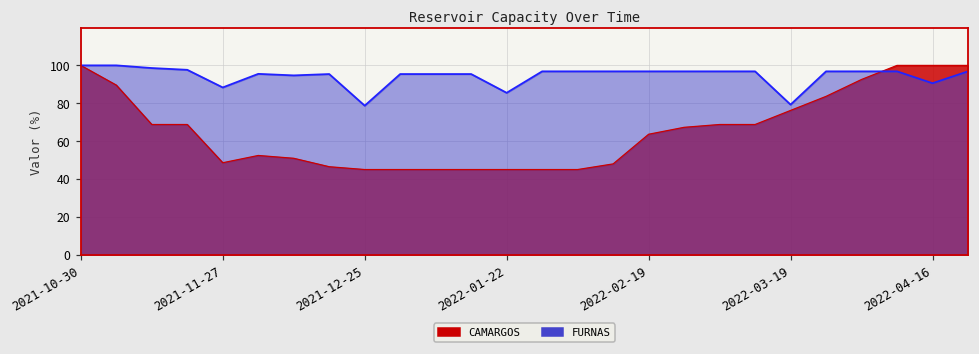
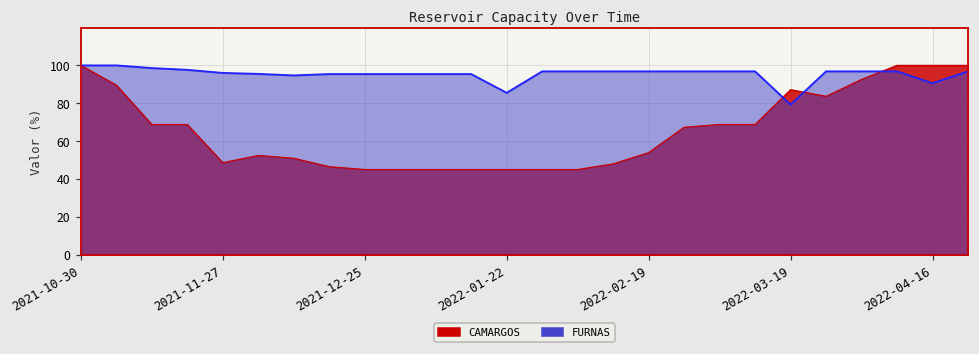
FURNAS, 2021-11-27: 88 -> 96
FURNAS, 2021-12-25: 79 -> 95
CAMARGOS, 2022-02-19: 64 -> 54
CAMARGOS, 2022-03-19: 76 -> 87
